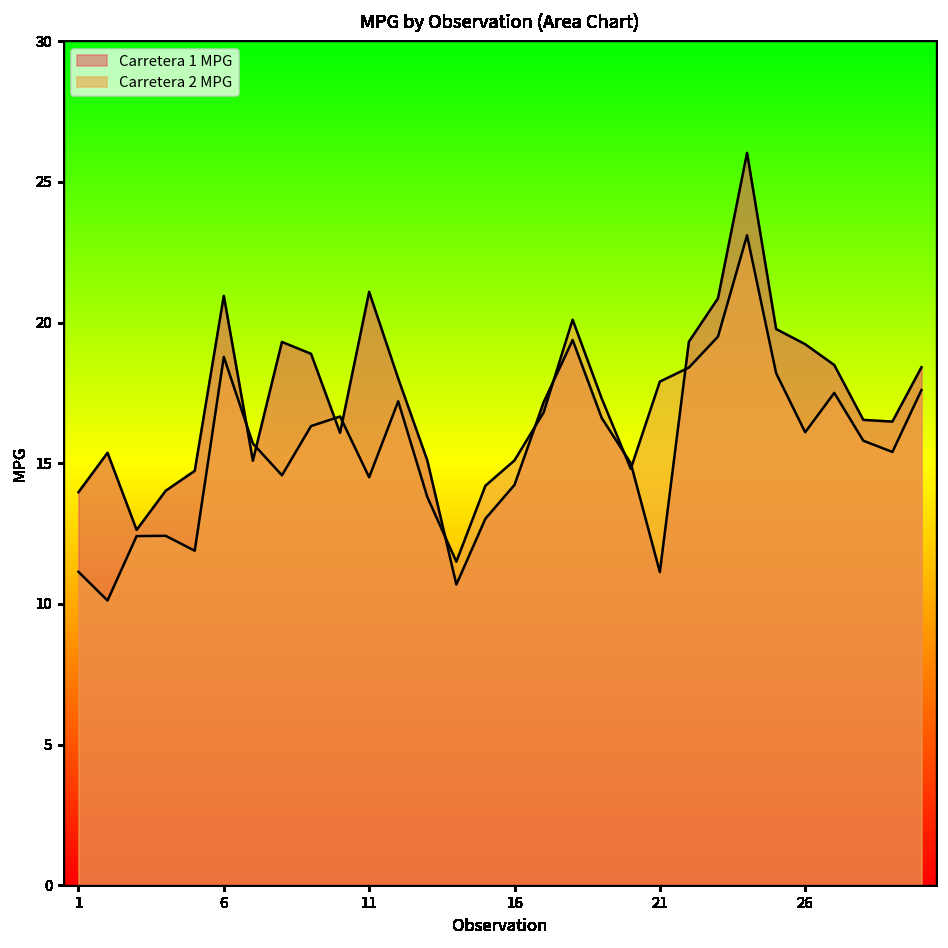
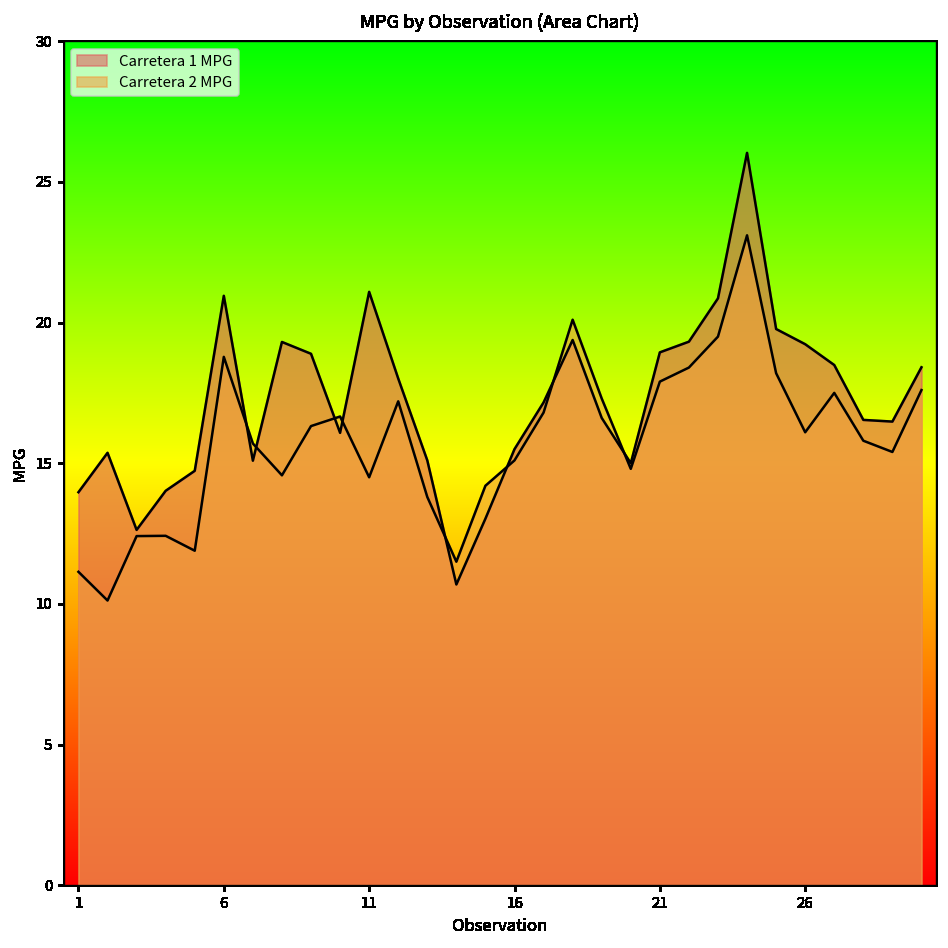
Carretera 1 MPG, 16: 14.2 -> 15.5
Carretera 1 MPG, 21: 11.1 -> 18.9
